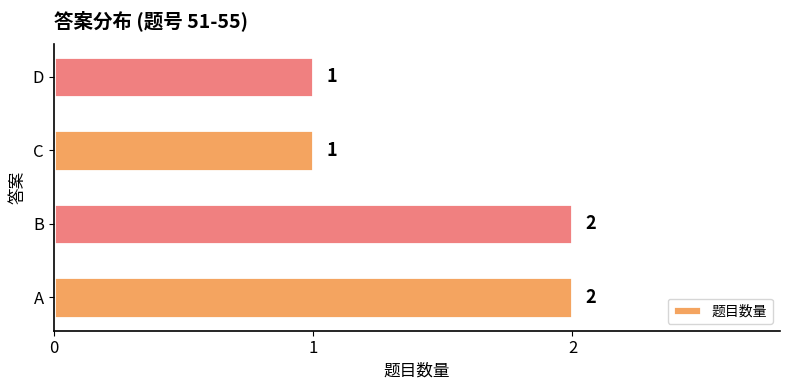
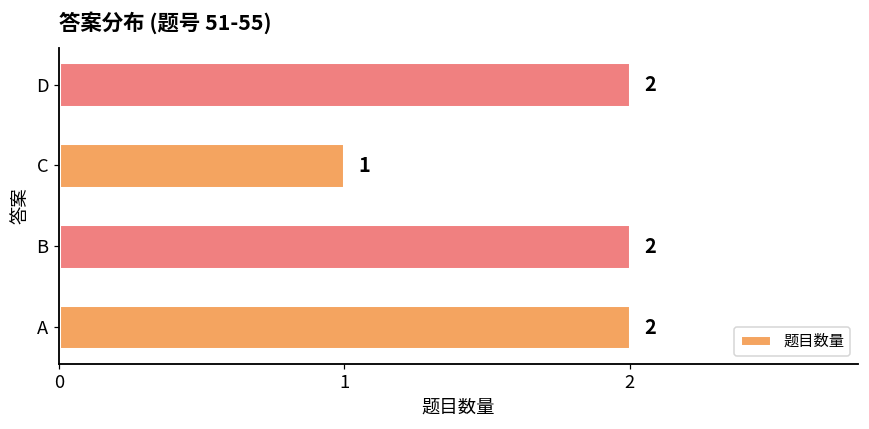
D: 1 -> 2
